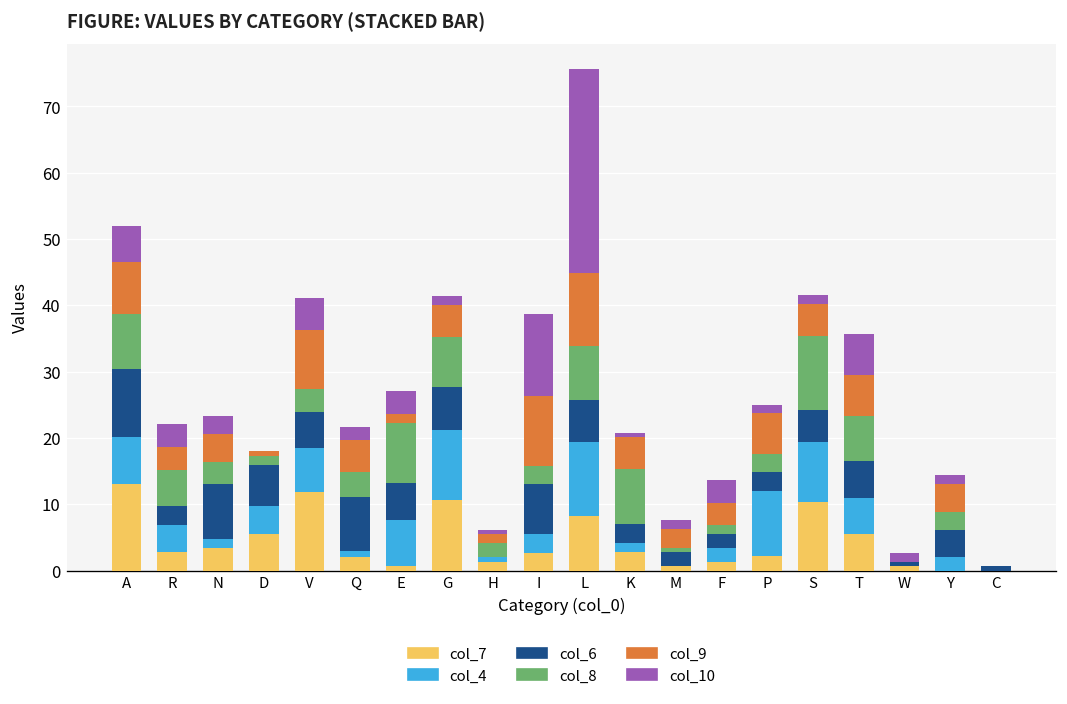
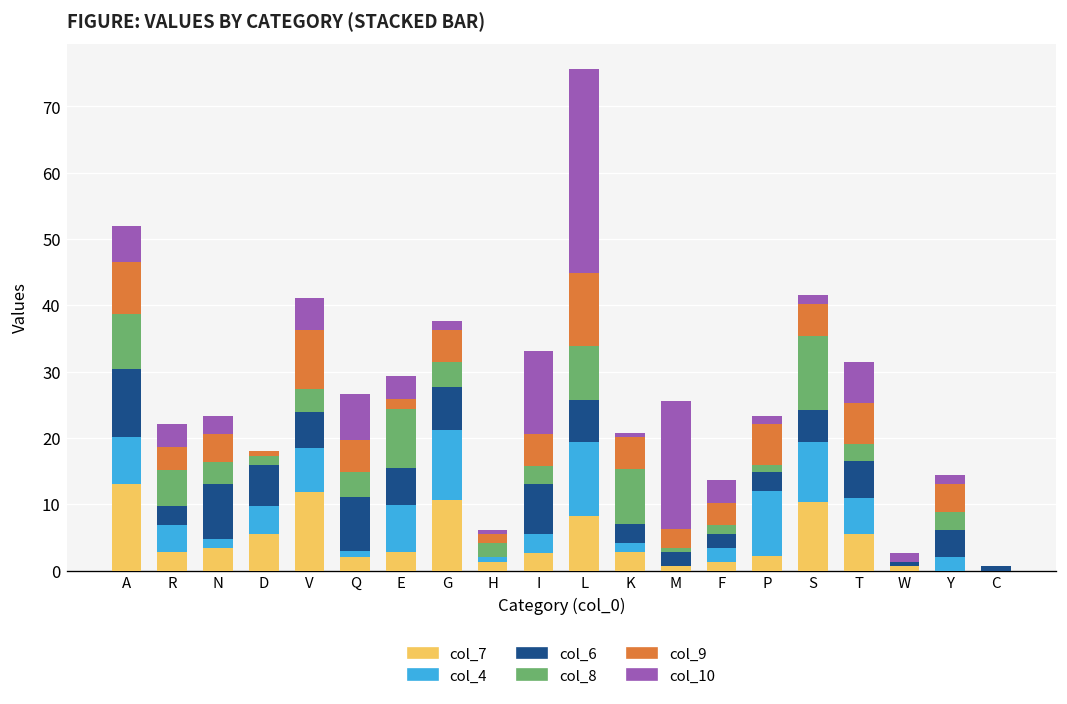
col_10, Q: 2 -> 7
col_7, E: 1 -> 3
col_8, G: 8 -> 4
col_9, I: 10 -> 5
col_10, M: 1 -> 19
col_8, P: 3 -> 1
col_8, T: 7 -> 3
